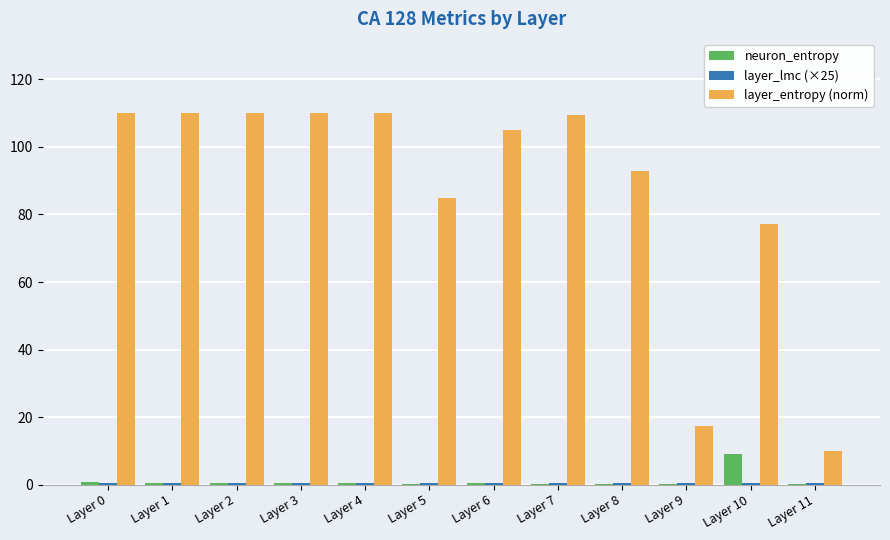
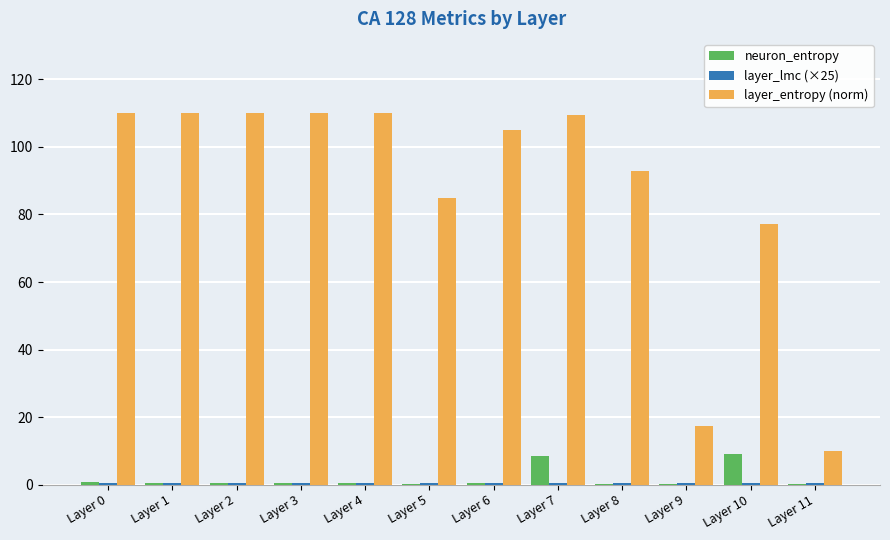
neuron_entropy, Layer 7: 0 -> 8
